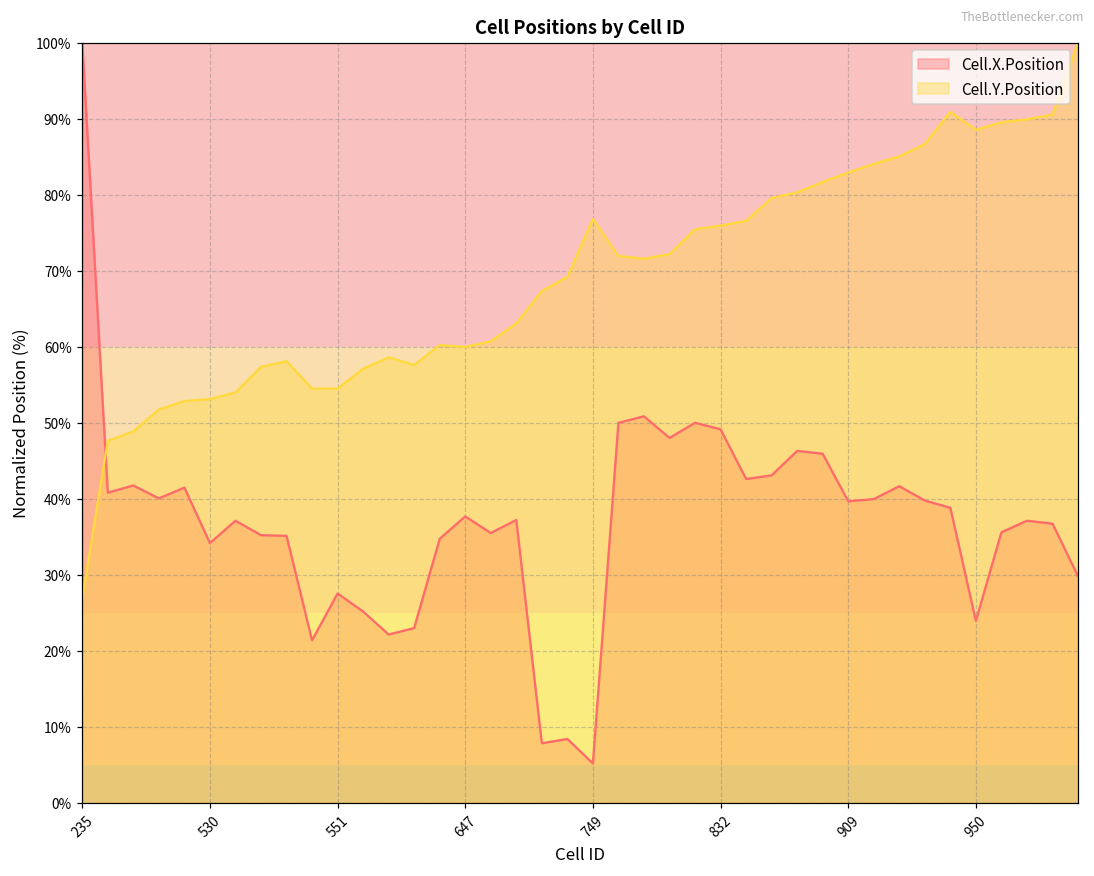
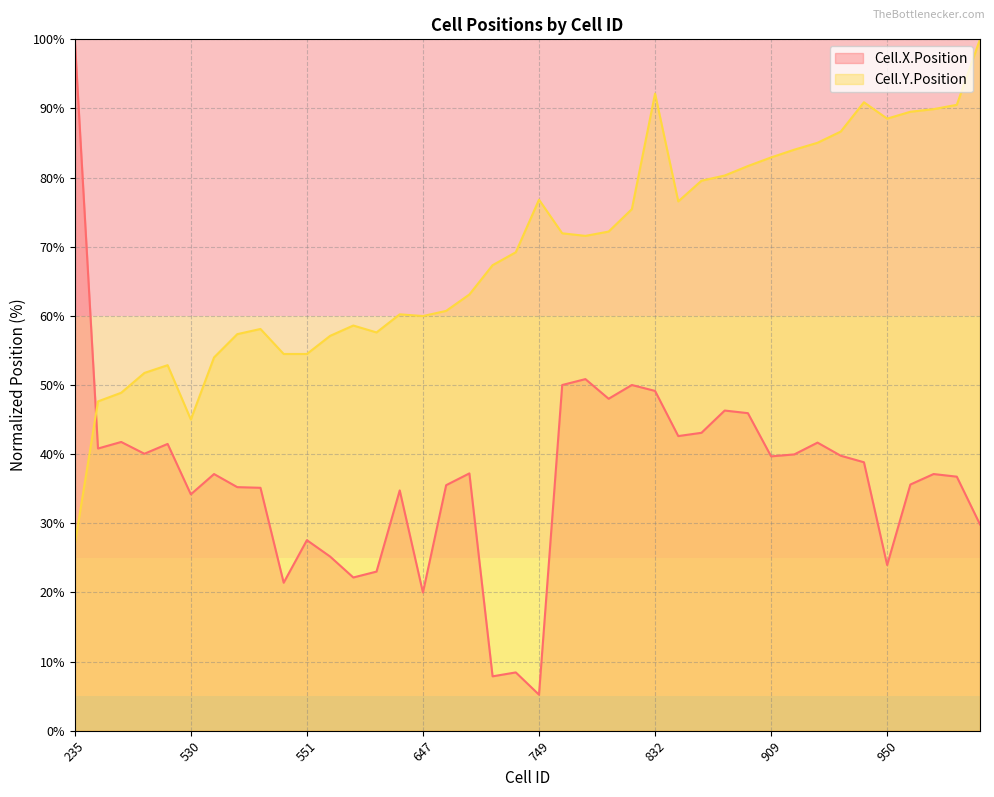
Cell.Y.Position, 530: 53% -> 45%
Cell.X.Position, 647: 38% -> 20%
Cell.Y.Position, 832: 76% -> 92%
